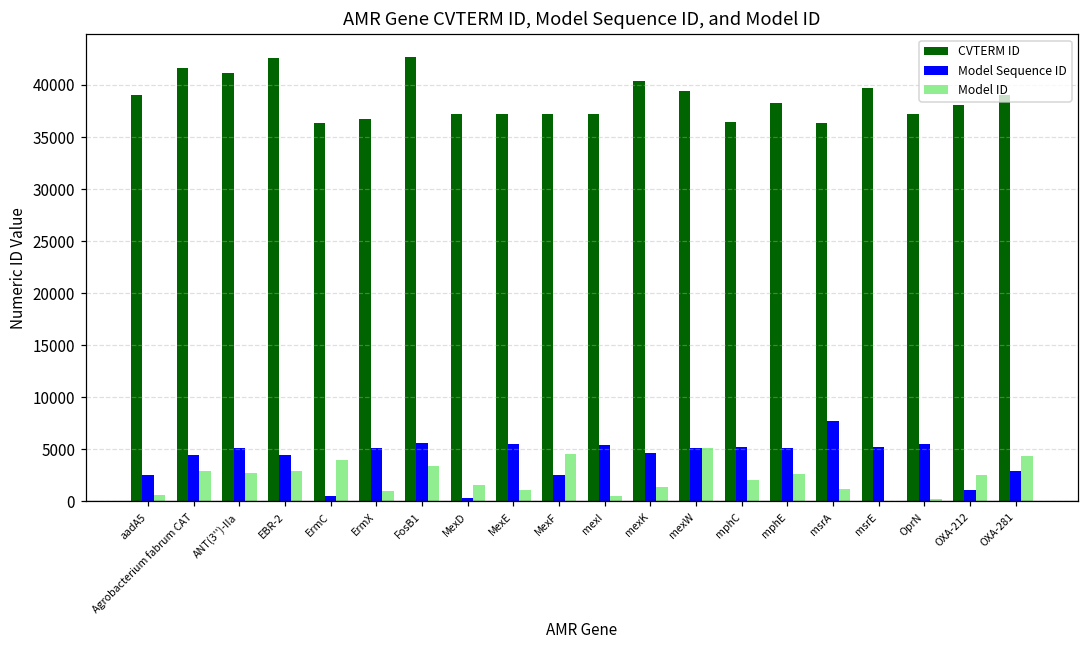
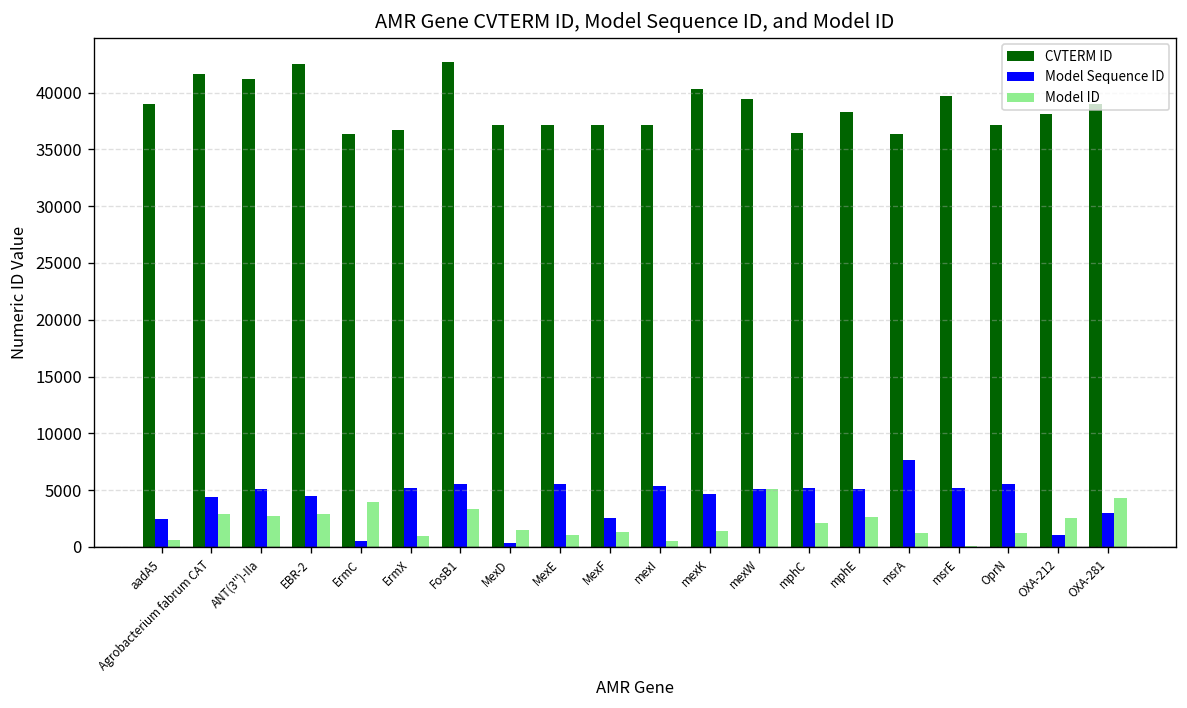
Model ID, MexF: 5000 -> 1000
Model ID, OprN: 0 -> 1000
